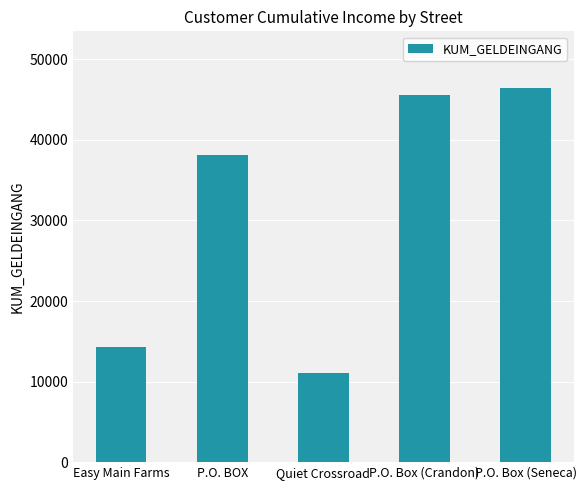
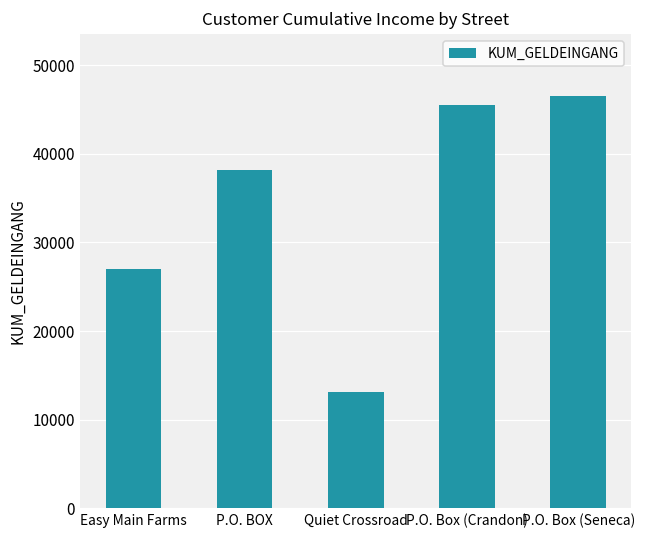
Easy Main Farms: 14000 -> 27000
Quiet Crossroad: 11000 -> 13000
